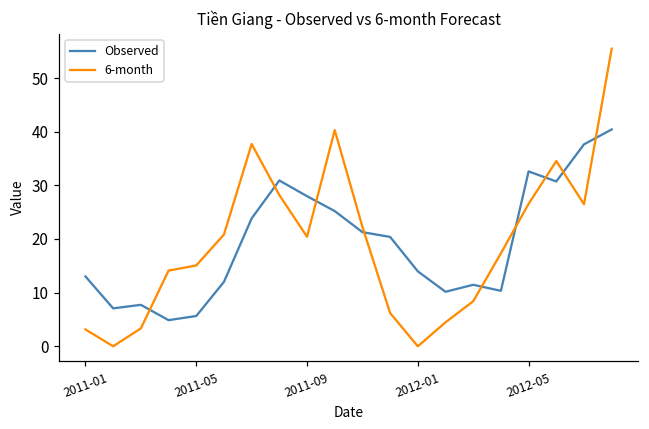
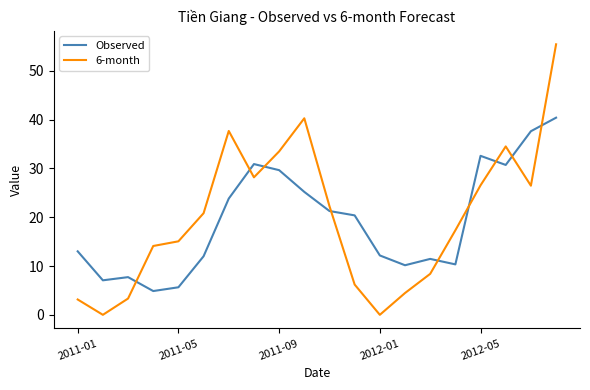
Observed, 2011-09: 28 -> 30
6-month, 2011-09: 20 -> 33
Observed, 2012-01: 14 -> 12
